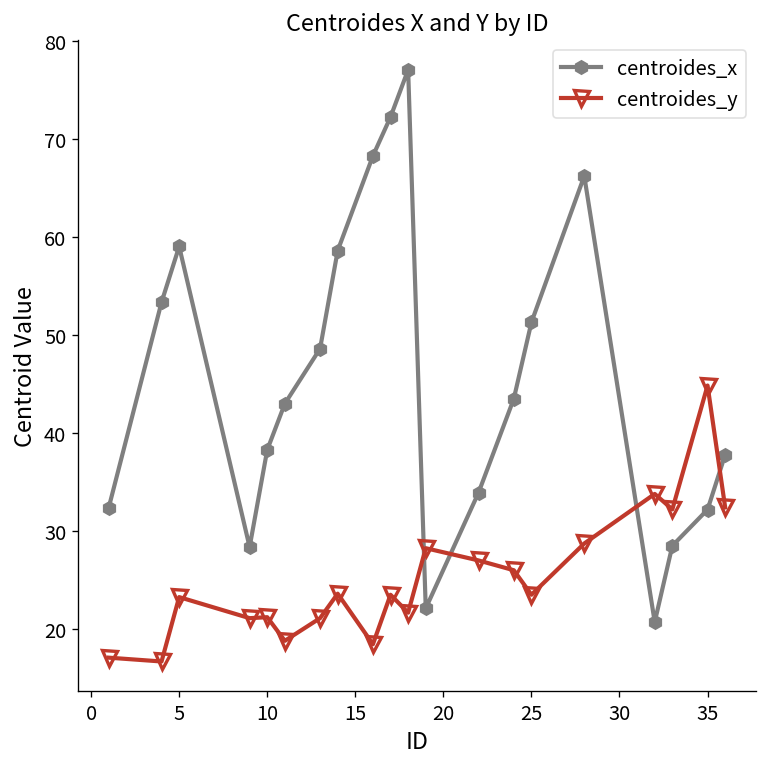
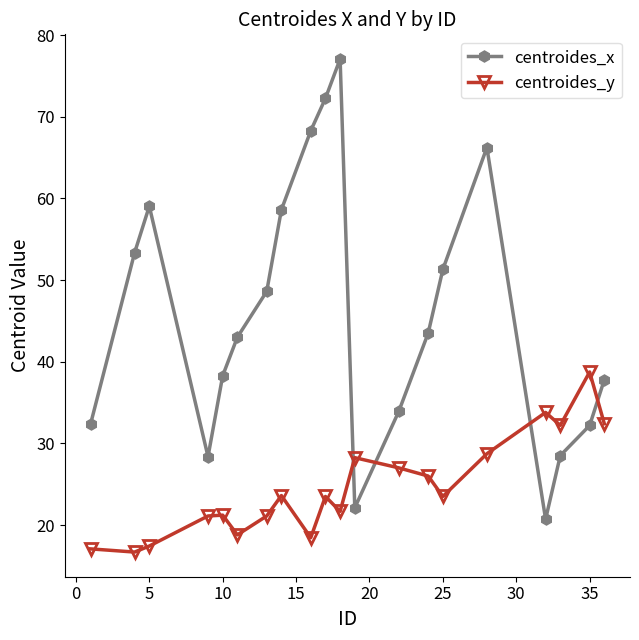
centroides_y, 5: 23 -> 17
centroides_y, 35: 45 -> 39
